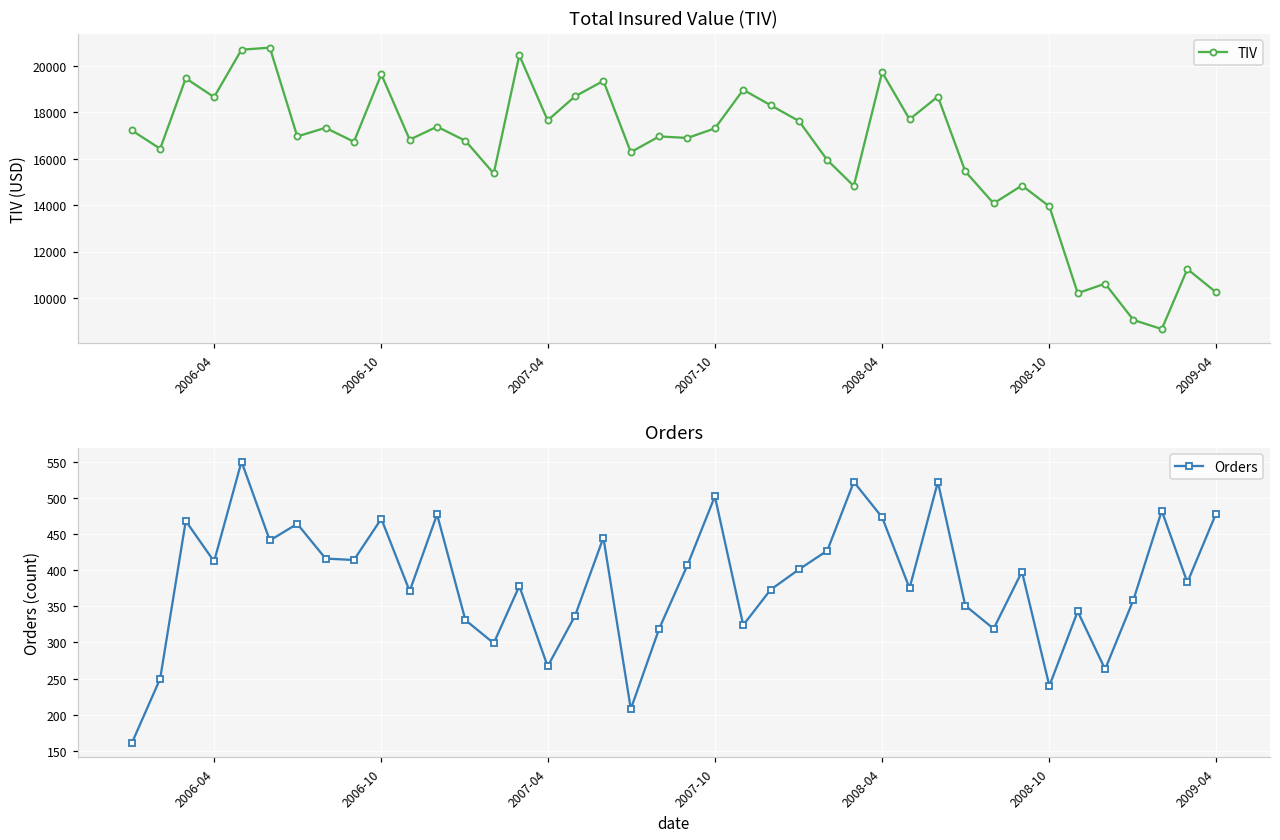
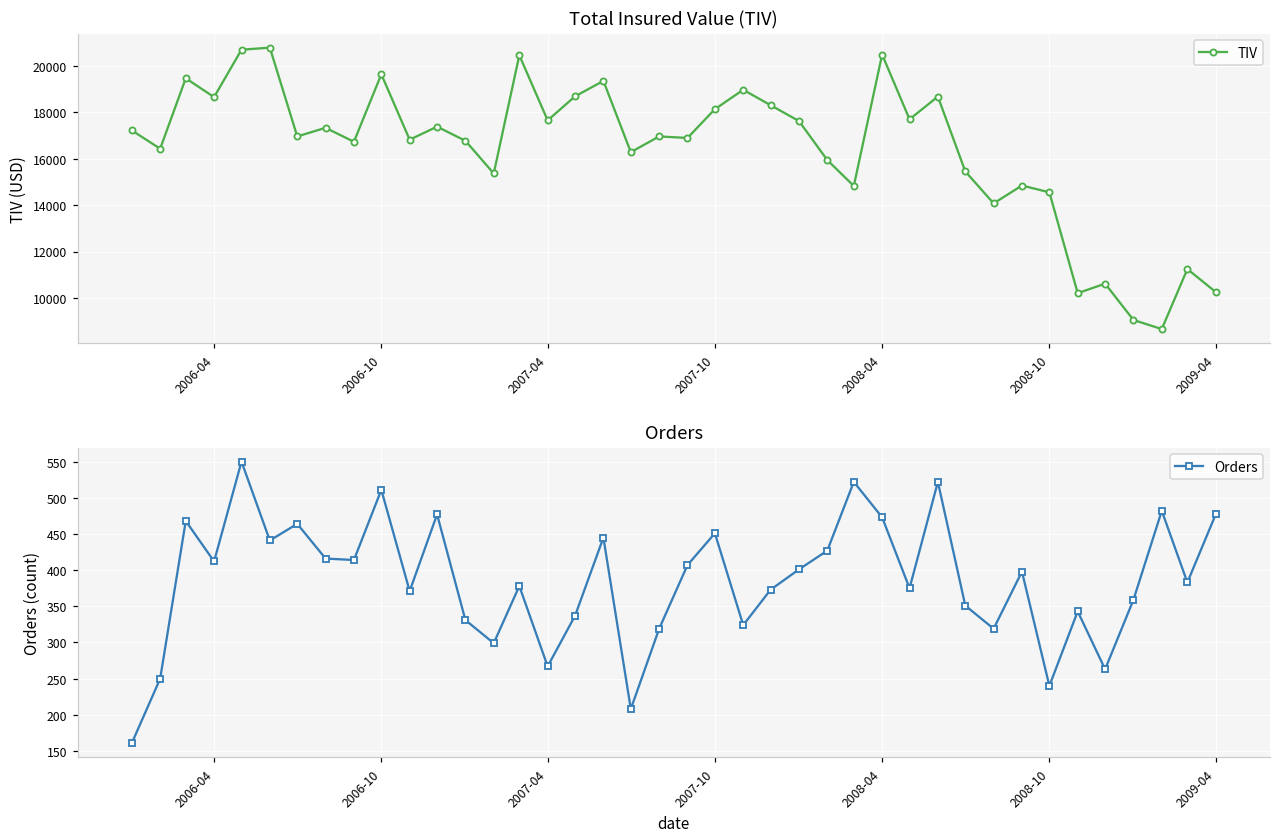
Total Insured Value (TIV), 2007-10: 17300 -> 18100
Total Insured Value (TIV), 2008-04: 19700 -> 20500
Total Insured Value (TIV), 2008-10: 13900 -> 14600
Orders, 2006-10: 470 -> 510
Orders, 2007-10: 500 -> 450
